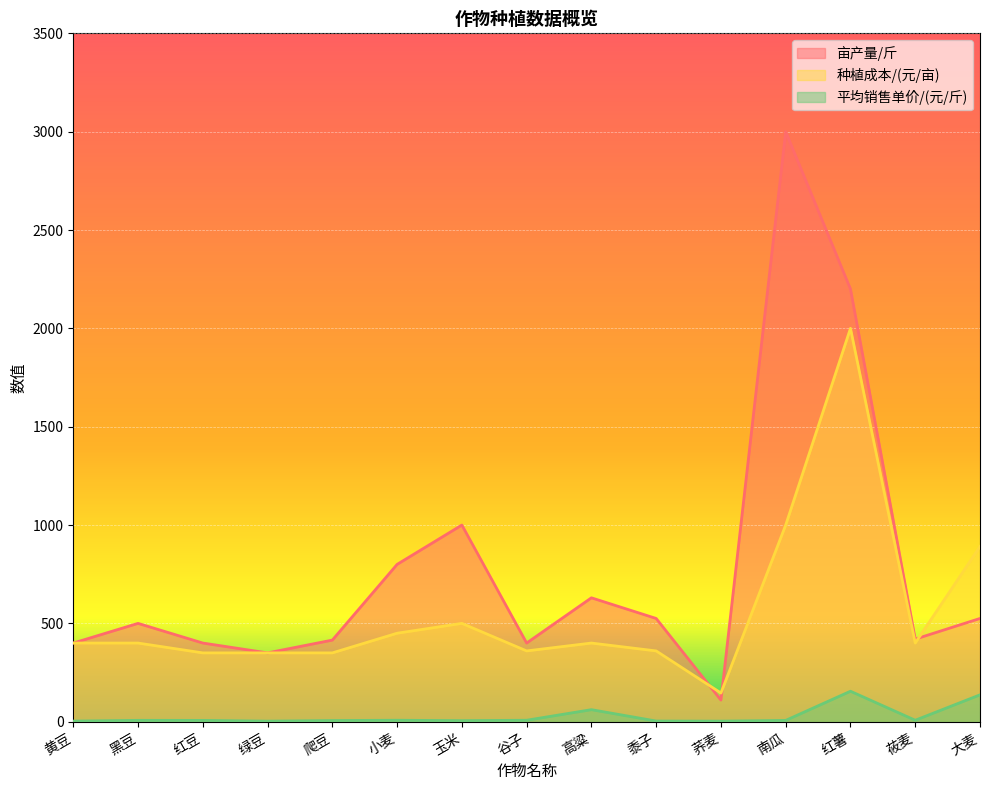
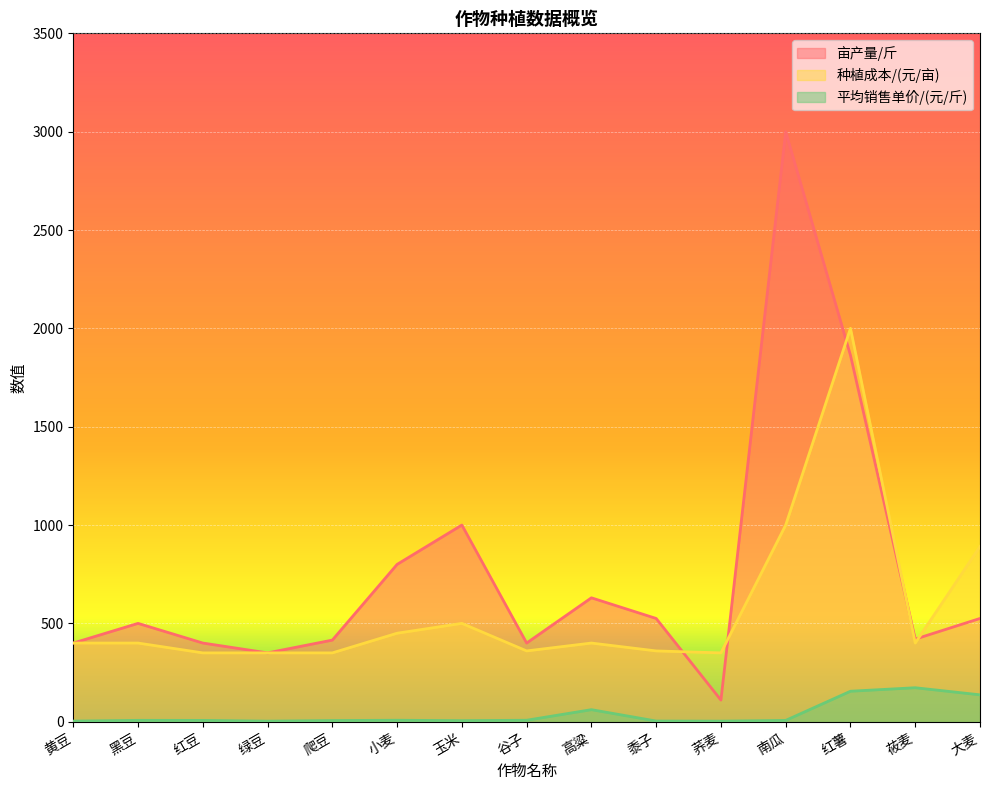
种植成本/(元/亩), 荞麦: 150 -> 350
亩产量/斤, 红薯: 2200 -> 1860
平均销售单价/(元/斤), 莜麦: 10 -> 170
